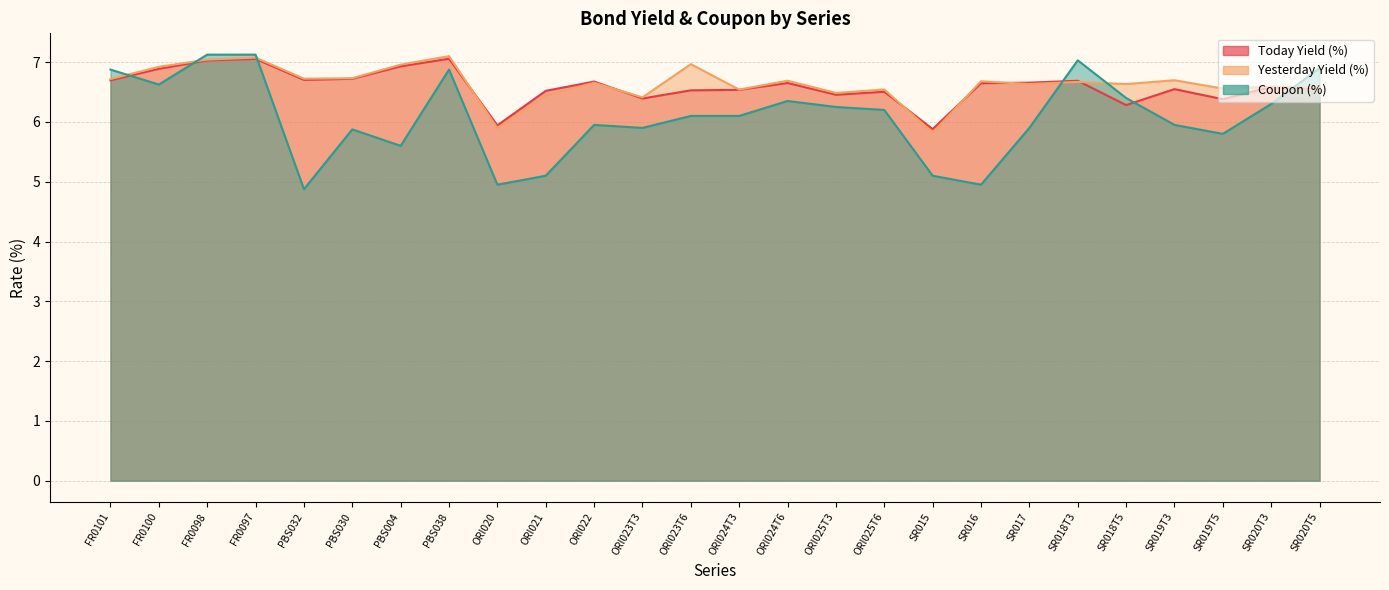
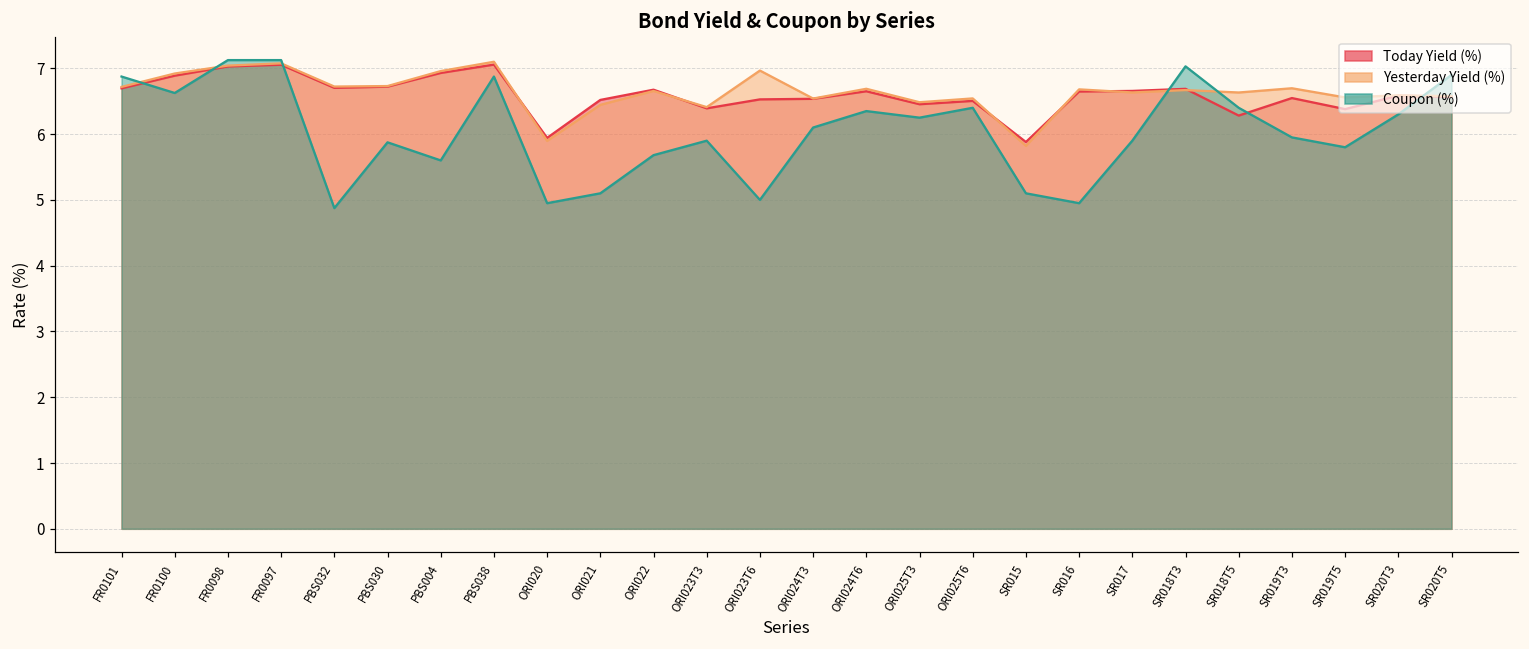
Coupon (%), ORI022: 6.0 -> 5.7
Coupon (%), ORI023T6: 6.1 -> 5.0
Coupon (%), ORI025T6: 6.2 -> 6.4
